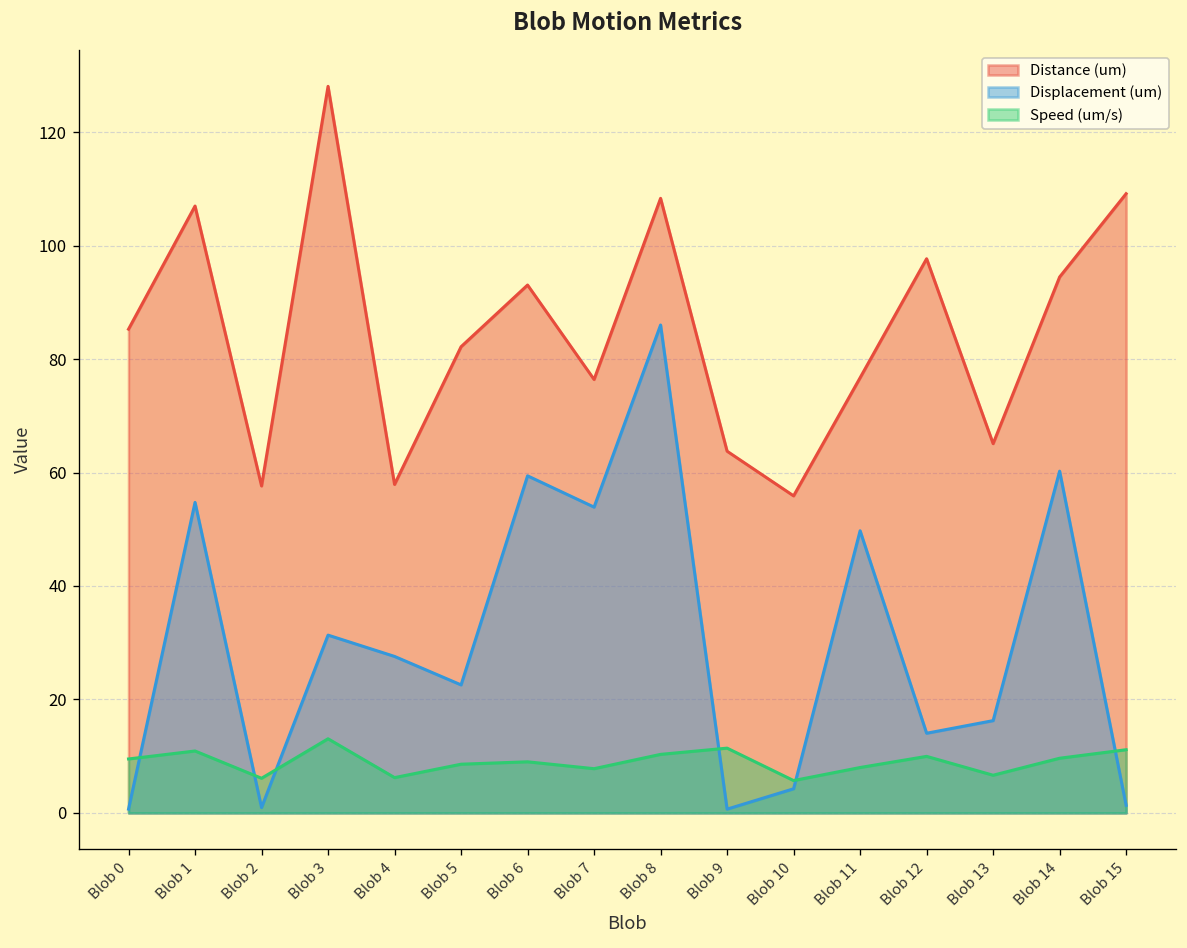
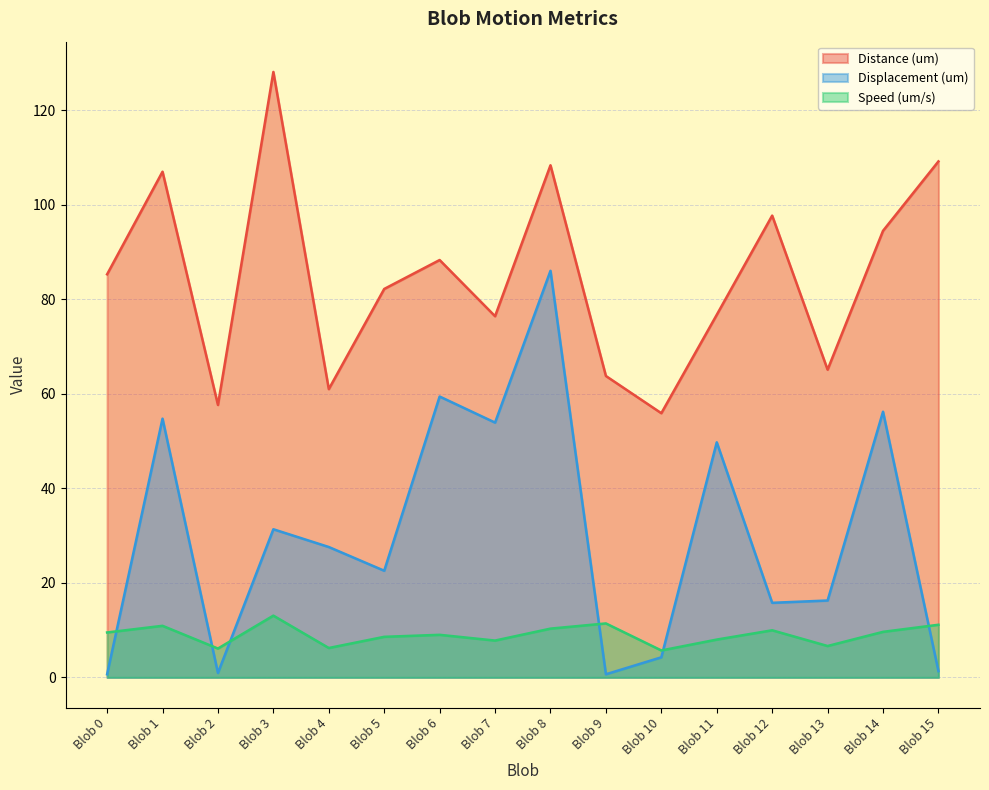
Distance (um), Blob 4: 58 -> 61
Distance (um), Blob 6: 93 -> 88
Displacement (um), Blob 12: 14 -> 16
Displacement (um), Blob 14: 60 -> 56
